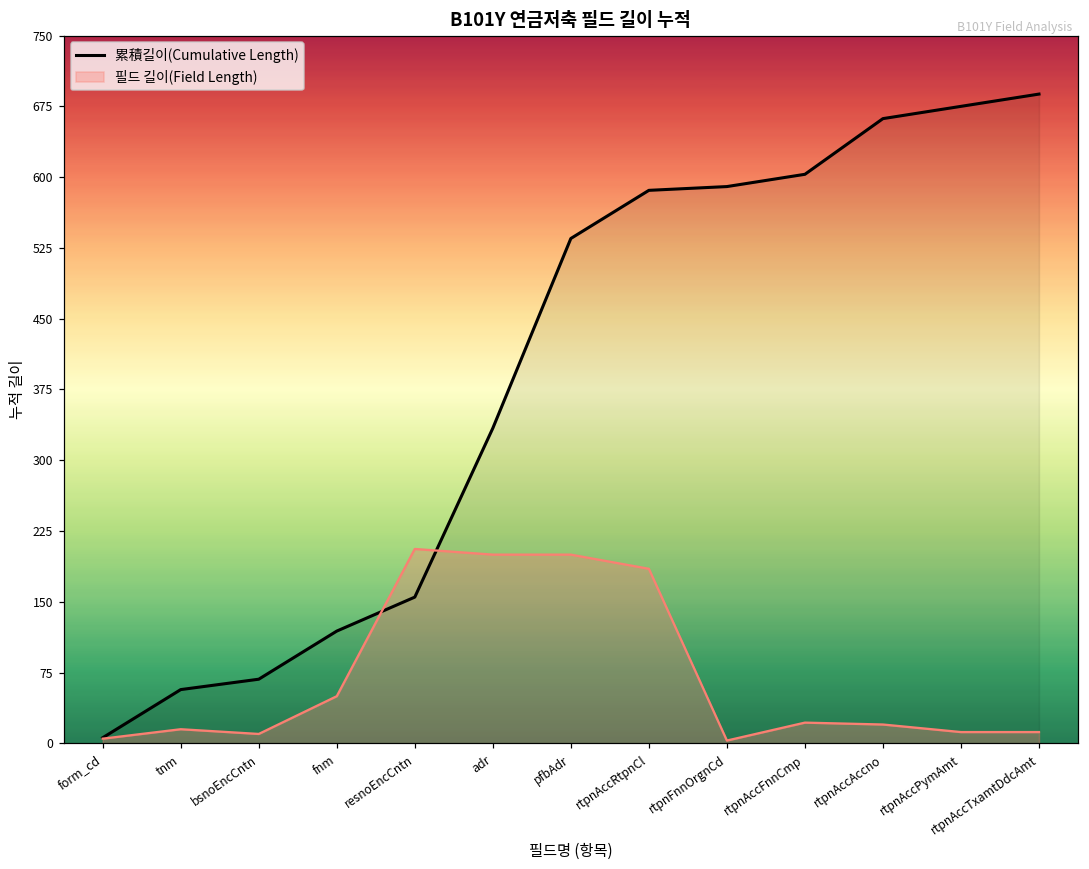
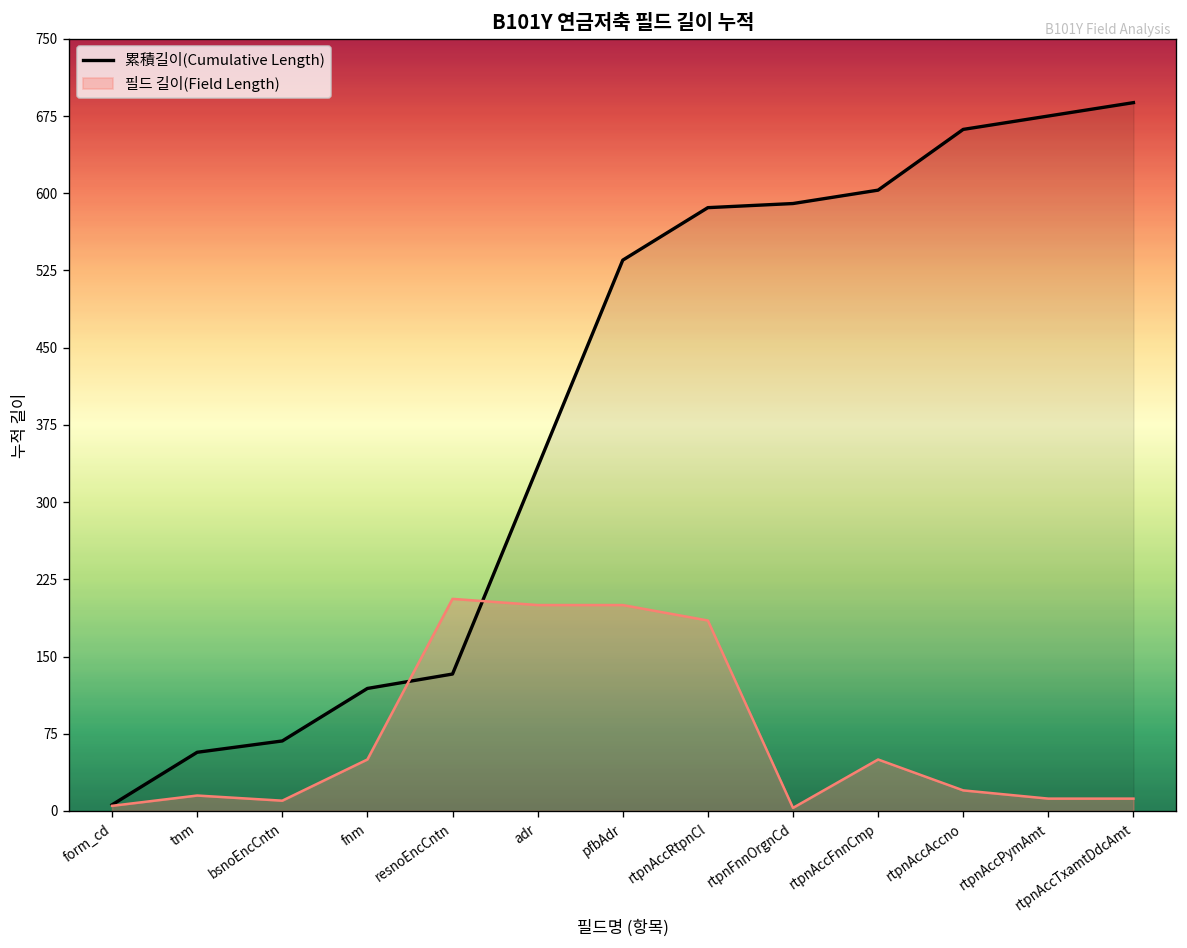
累積길이(Cumulative Length), resnoEncCntn: 160 -> 130
필드 길이(Field Length), rtpnAccFnnCmp: 20 -> 50
